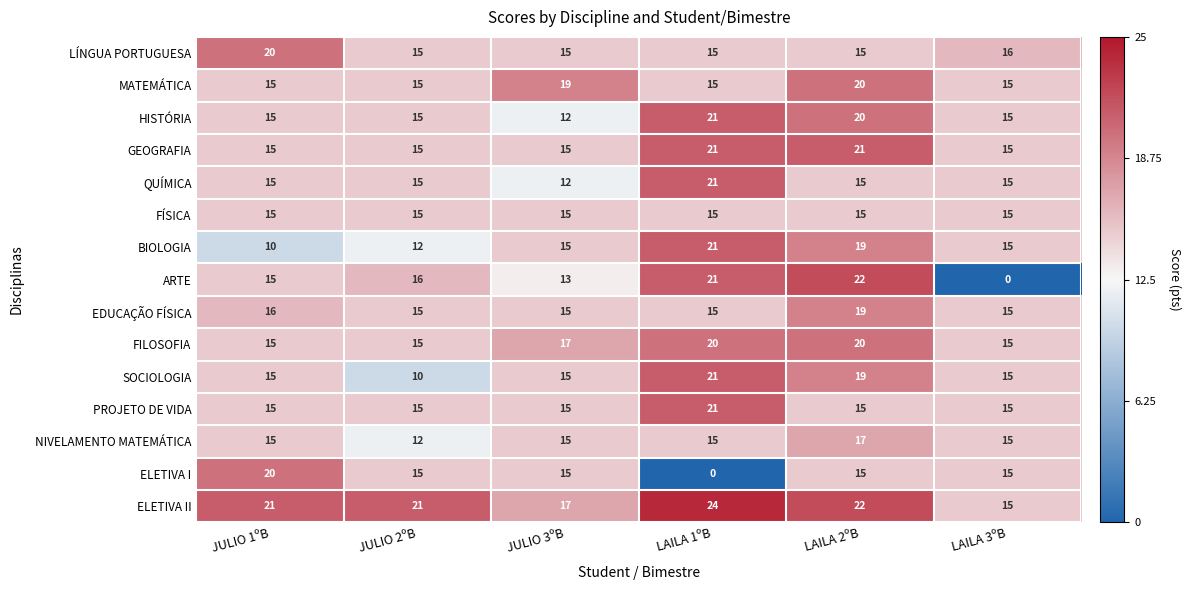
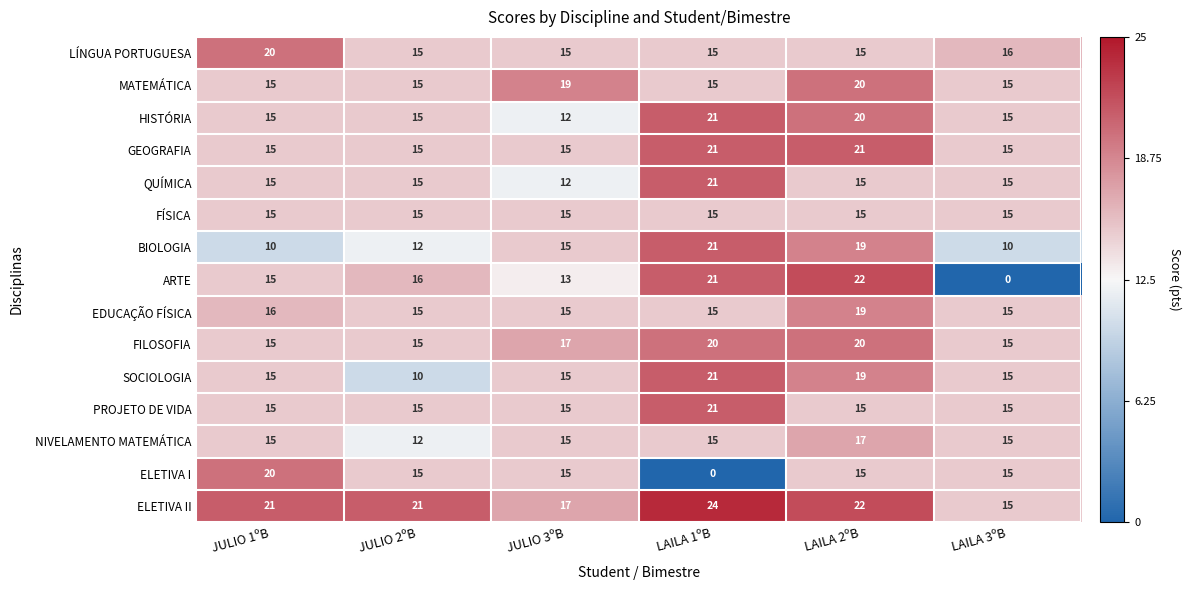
BIOLOGIA, LAILA 3ºB: 15 -> 10
